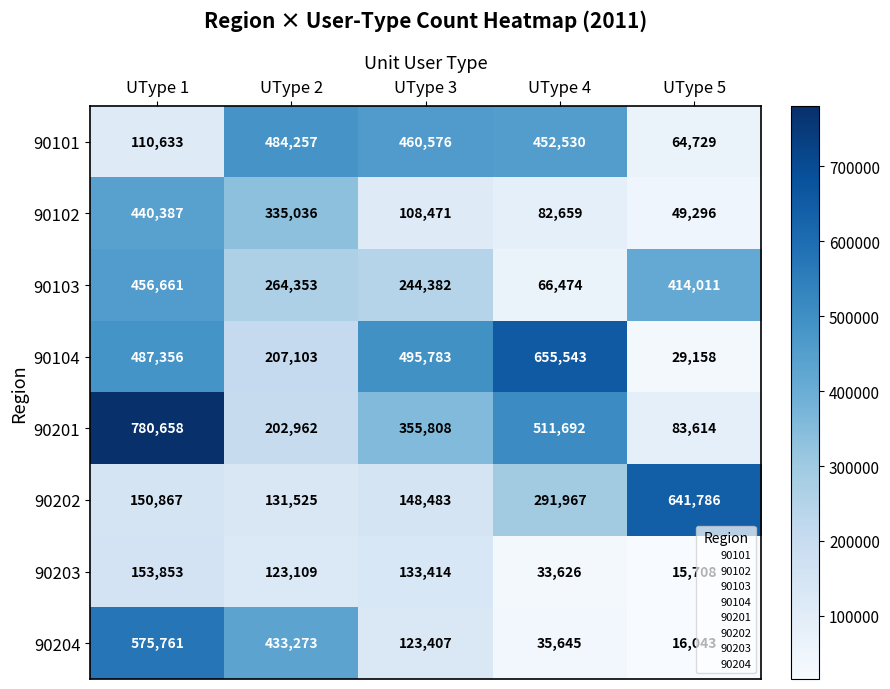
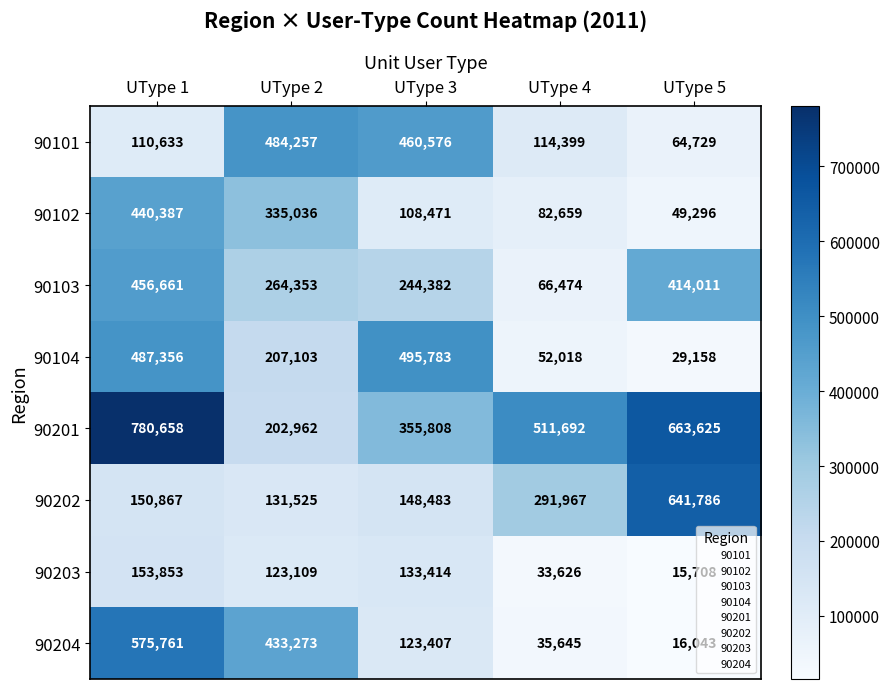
90101, UType 4: 452,530 -> 114,399
90104, UType 4: 655,543 -> 52,018
90201, UType 5: 83,614 -> 663,625
